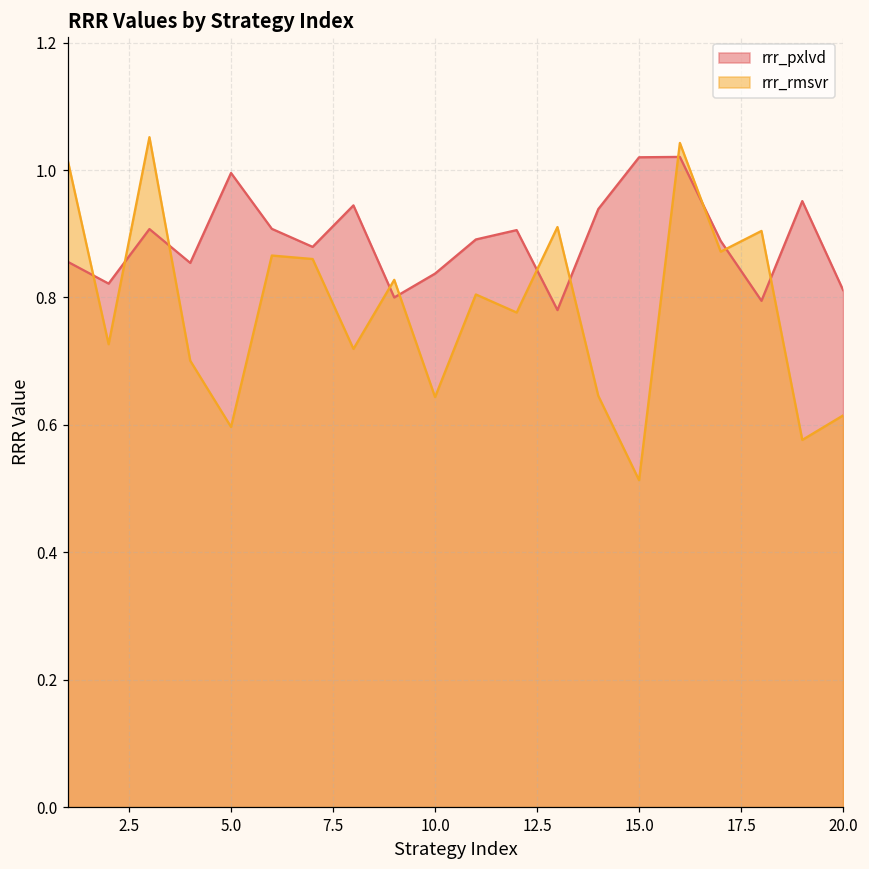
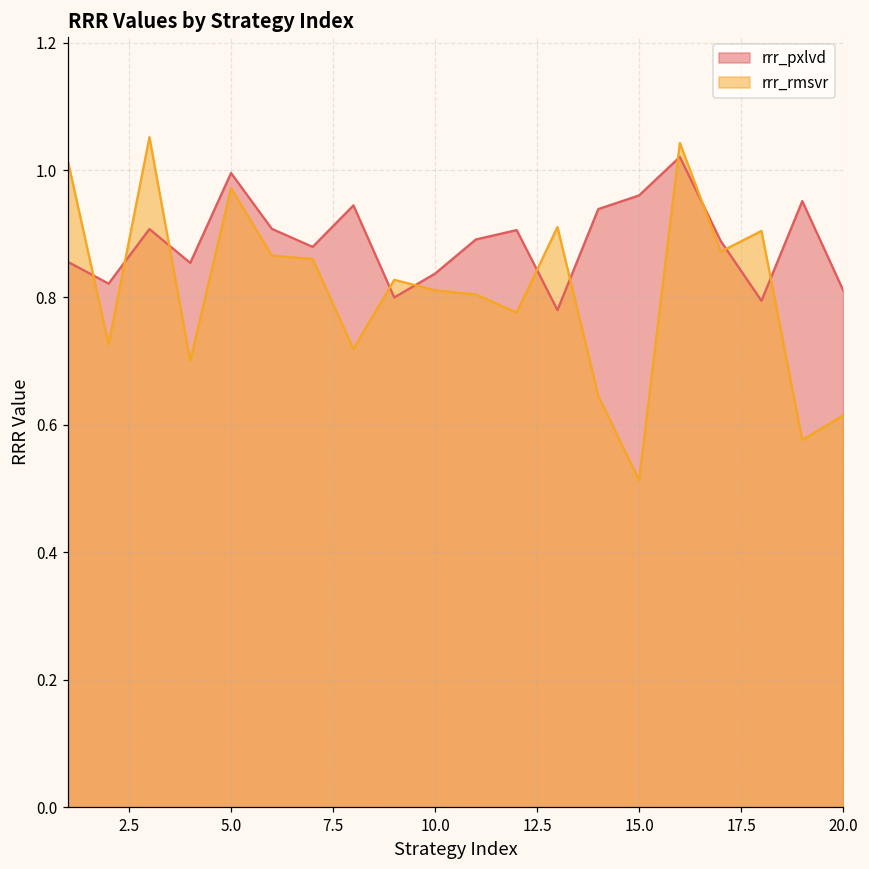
rrr_rmsvr, 5.0: 0.60 -> 0.97
rrr_rmsvr, 10.0: 0.64 -> 0.81
rrr_pxlvd, 15.0: 1.02 -> 0.96
